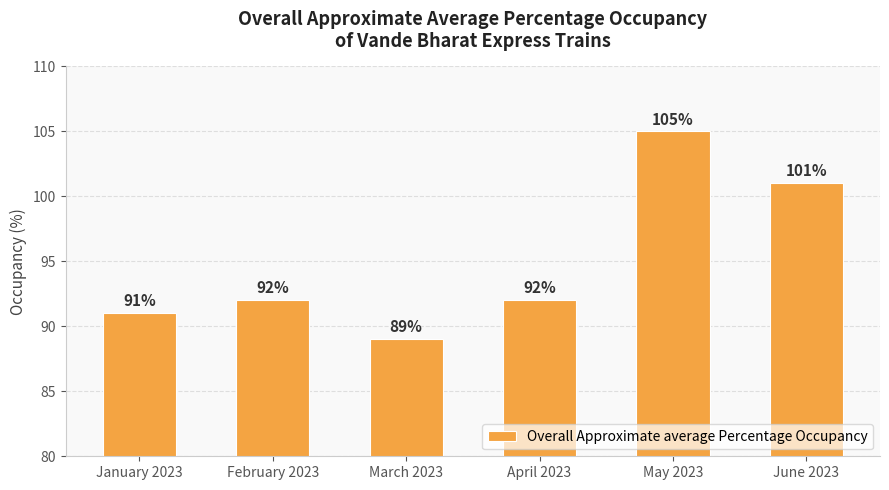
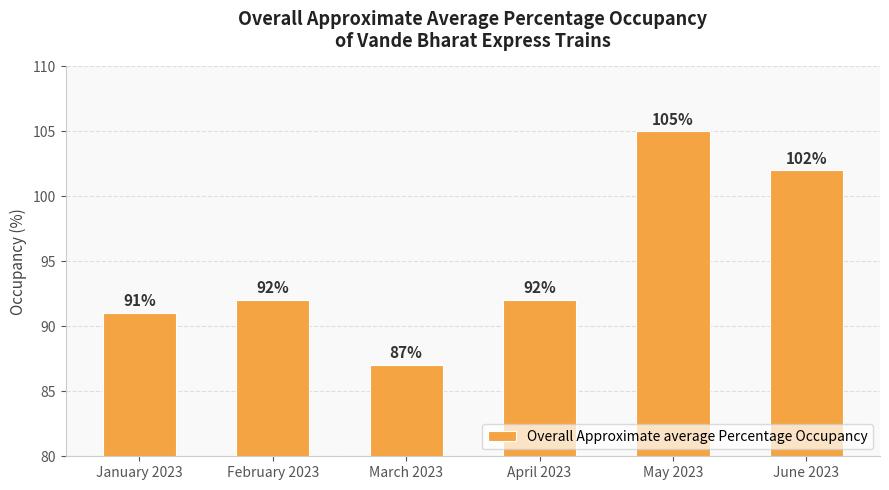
March 2023: 89% -> 87%
June 2023: 101% -> 102%
